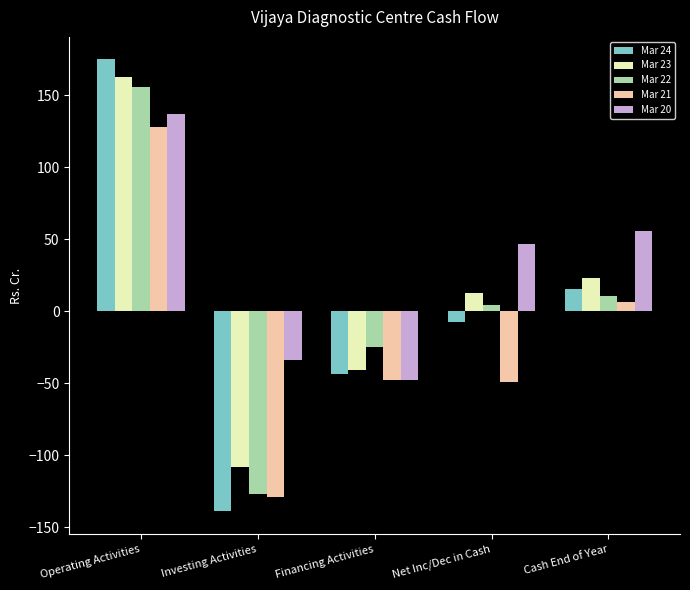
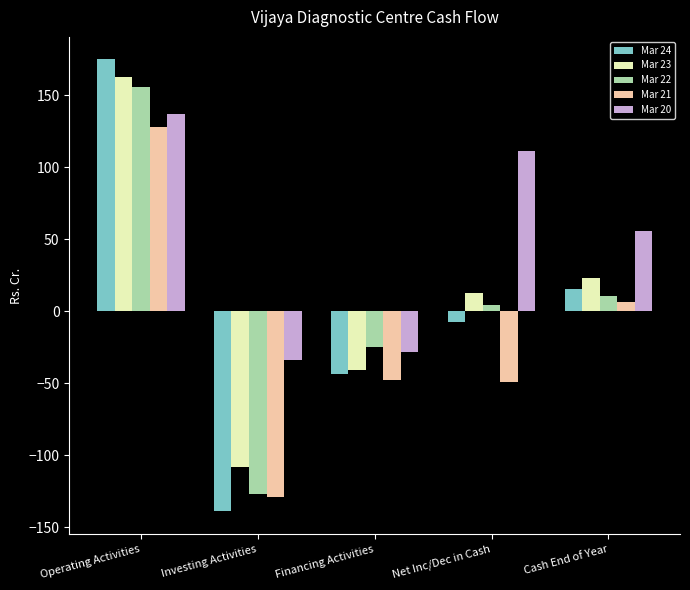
Mar 20, Financing Activities: -48 -> -28
Mar 20, Net Inc/Dec in Cash: 46 -> 111
